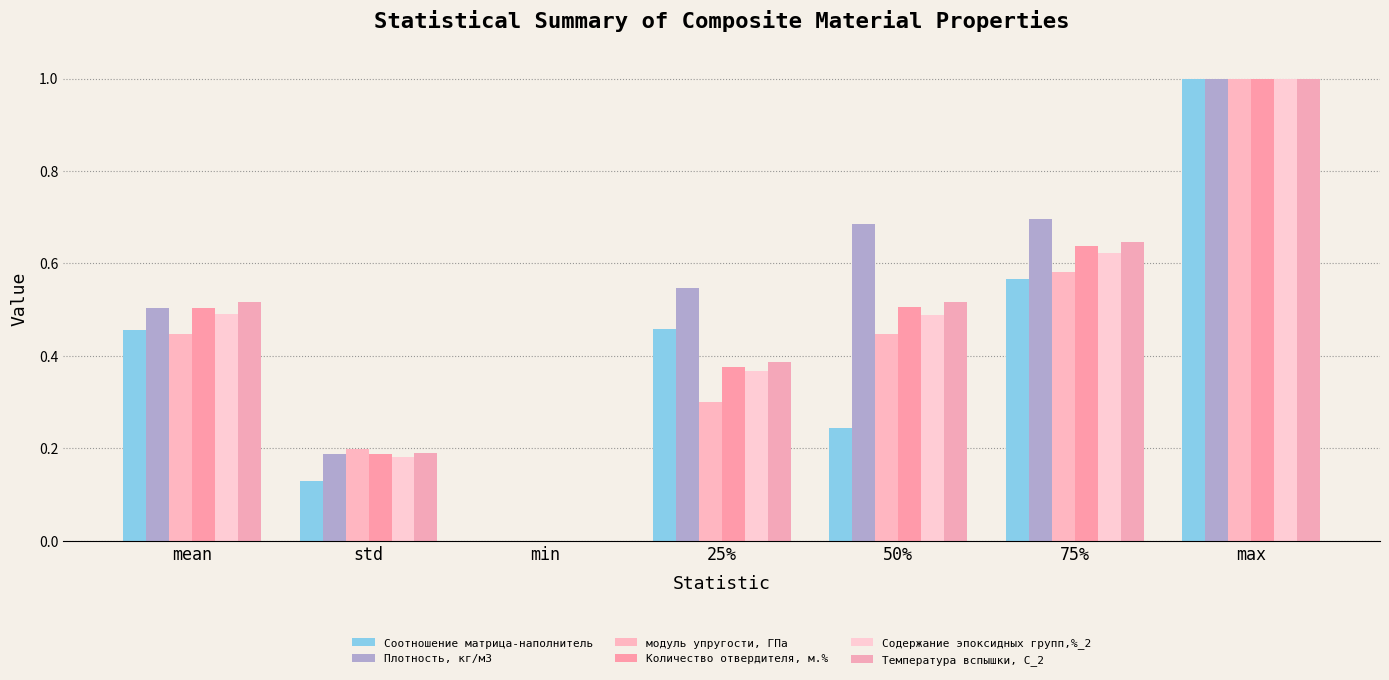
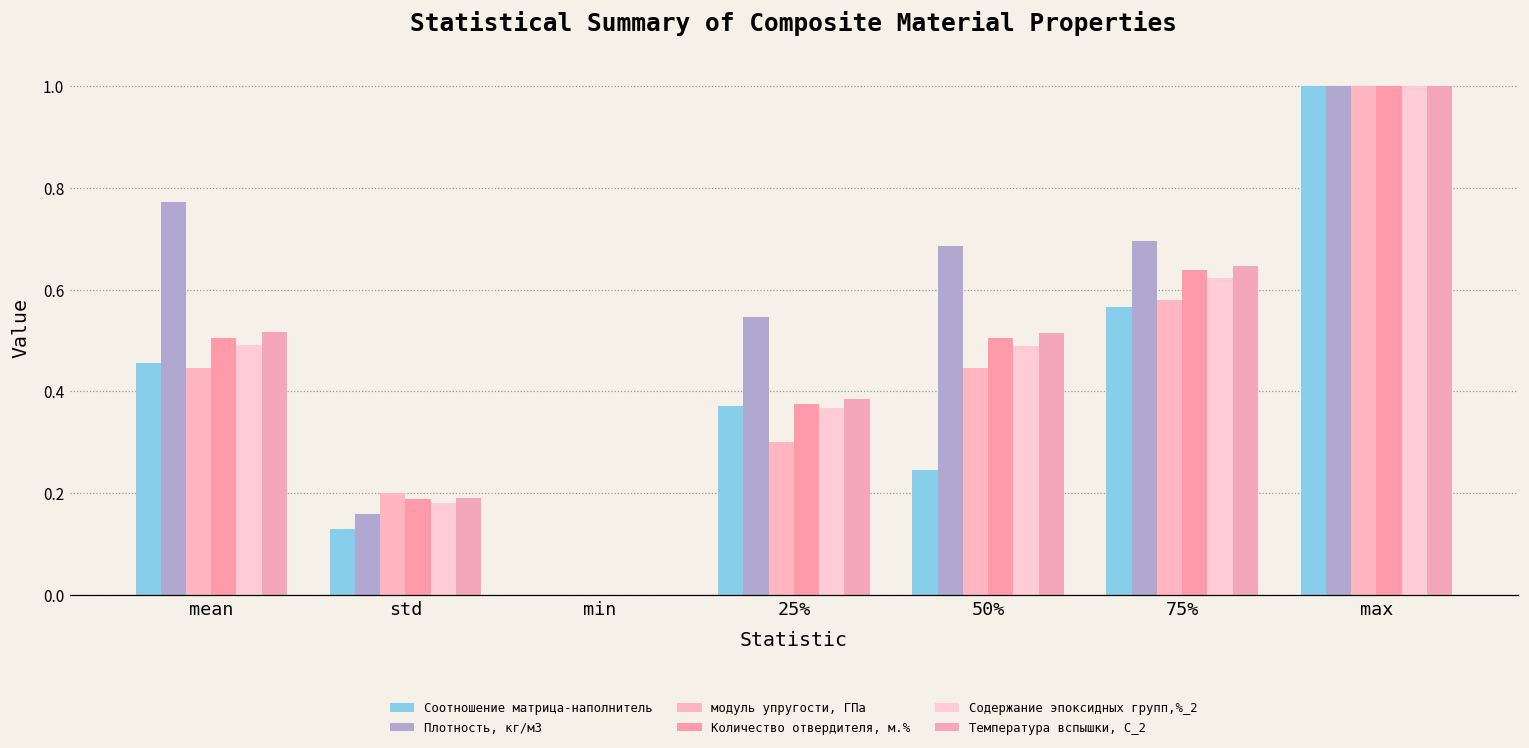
Плотность, кг/м3, mean: 0.50 -> 0.77
Плотность, кг/м3, std: 0.19 -> 0.16
Соотношение матрица-наполнитель, 25%: 0.46 -> 0.37
